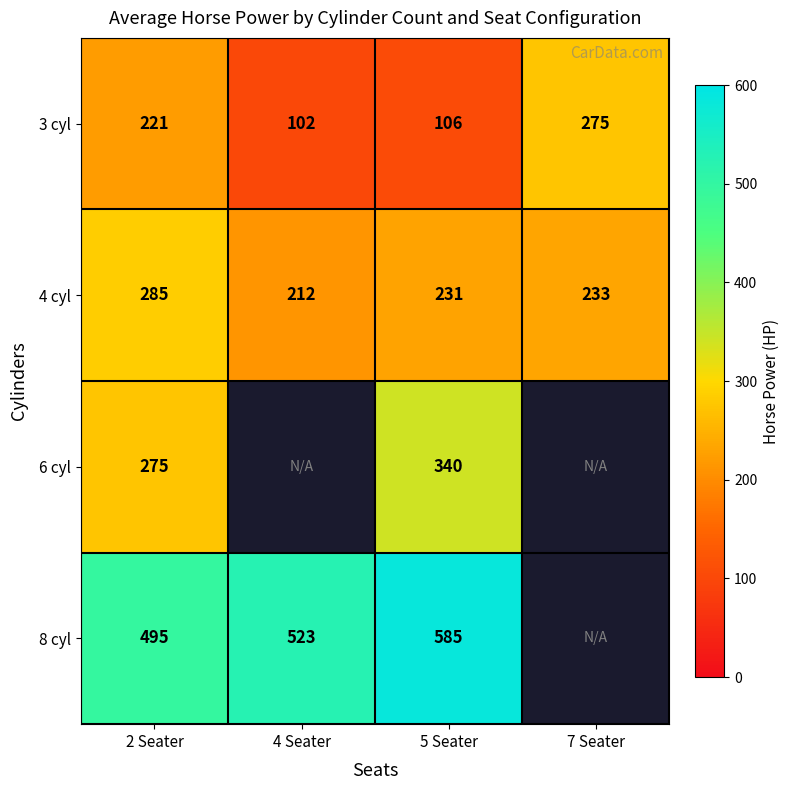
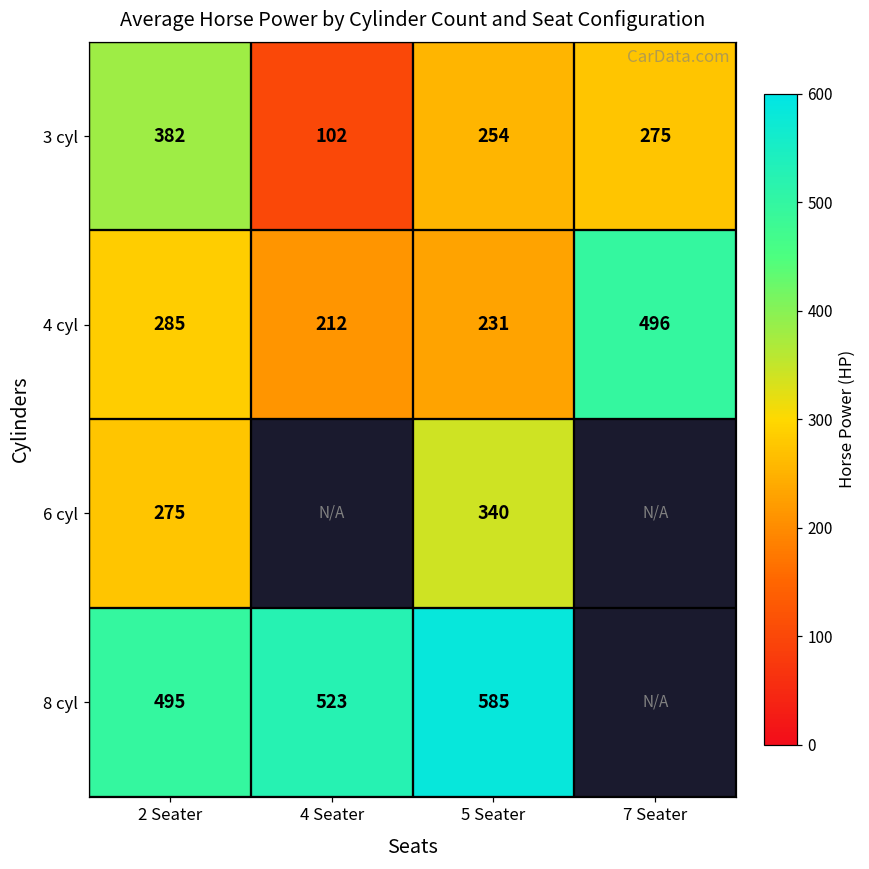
3 cyl, 2 Seater: 221 -> 382
3 cyl, 5 Seater: 106 -> 254
4 cyl, 7 Seater: 233 -> 496
